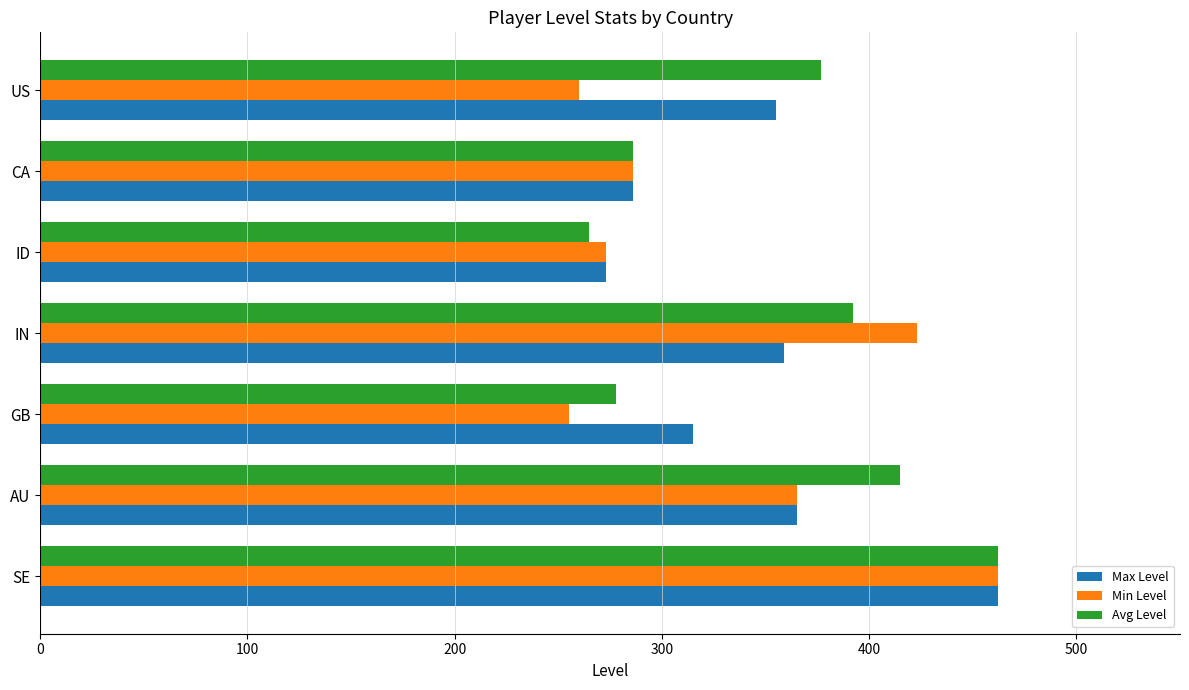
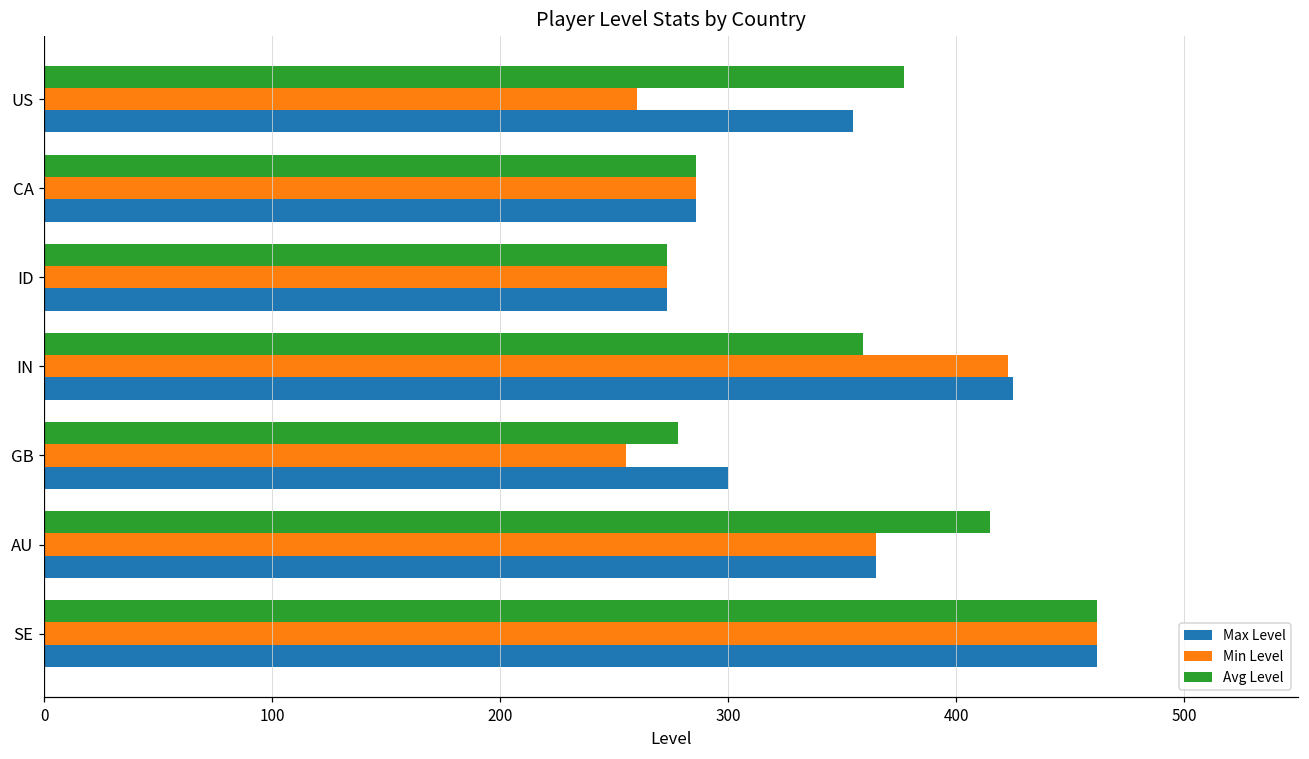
Avg Level, ID: 265 -> 273
Avg Level, IN: 392 -> 359
Max Level, IN: 359 -> 425
Max Level, GB: 315 -> 300
